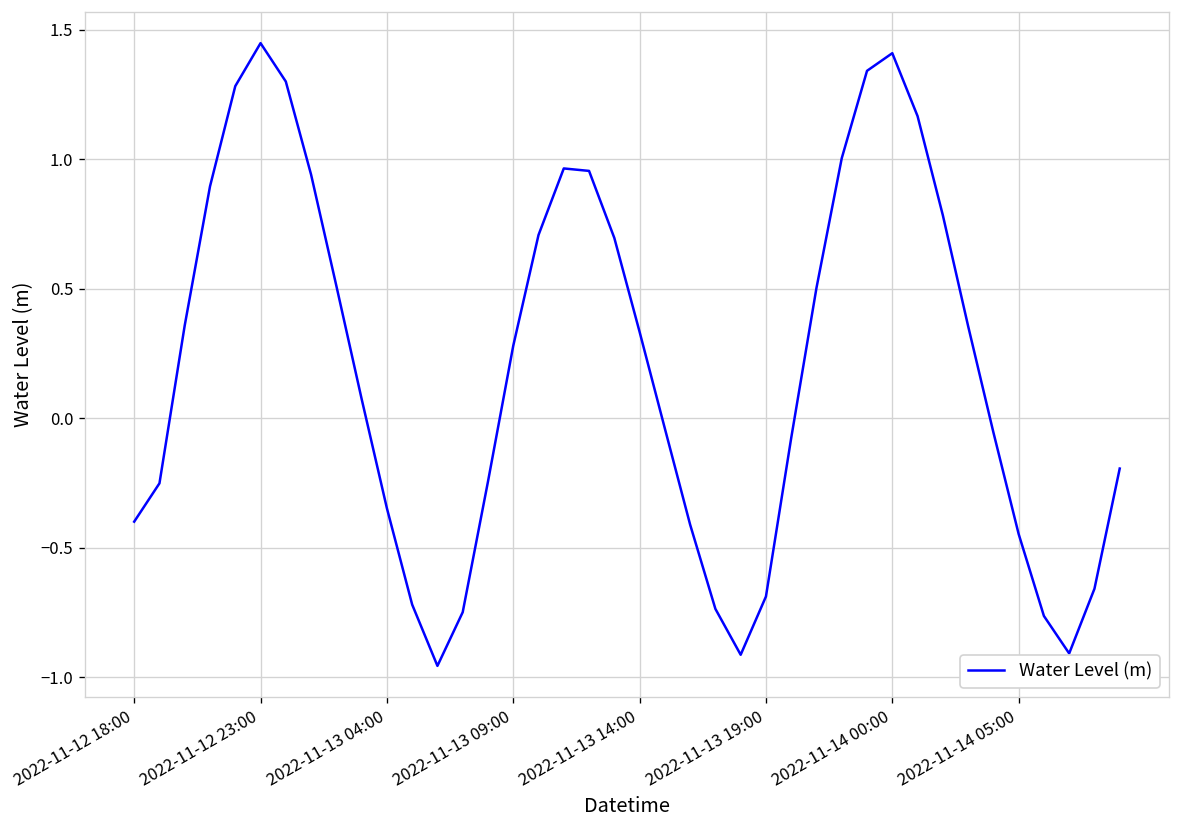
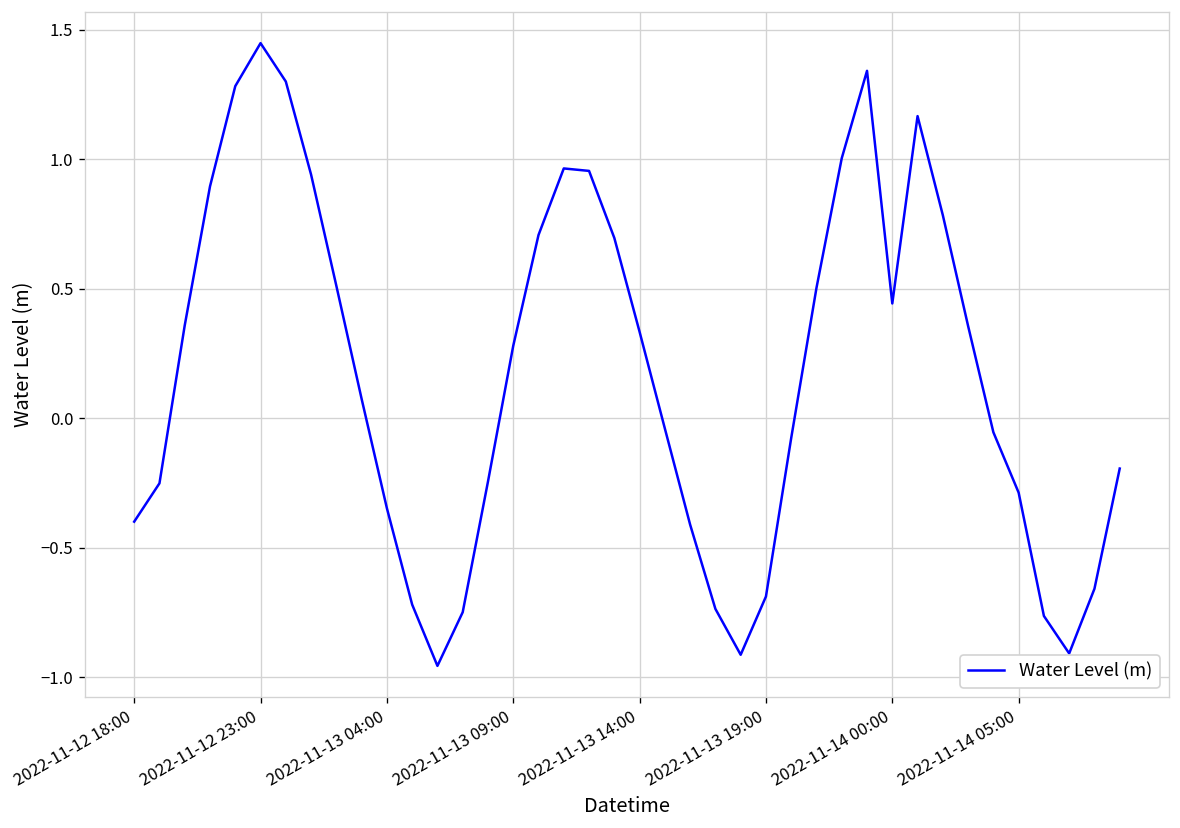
2022-11-14 00:00: 1.41 -> 0.44
2022-11-14 05:00: -0.45 -> -0.29
